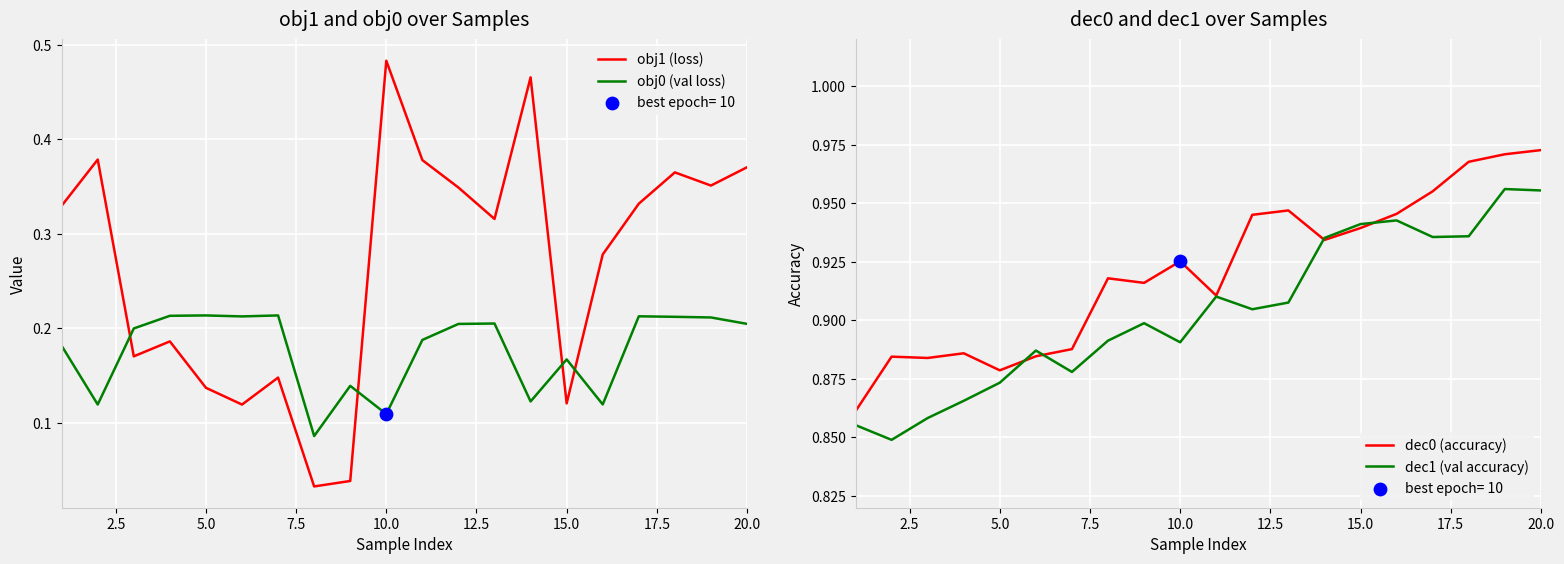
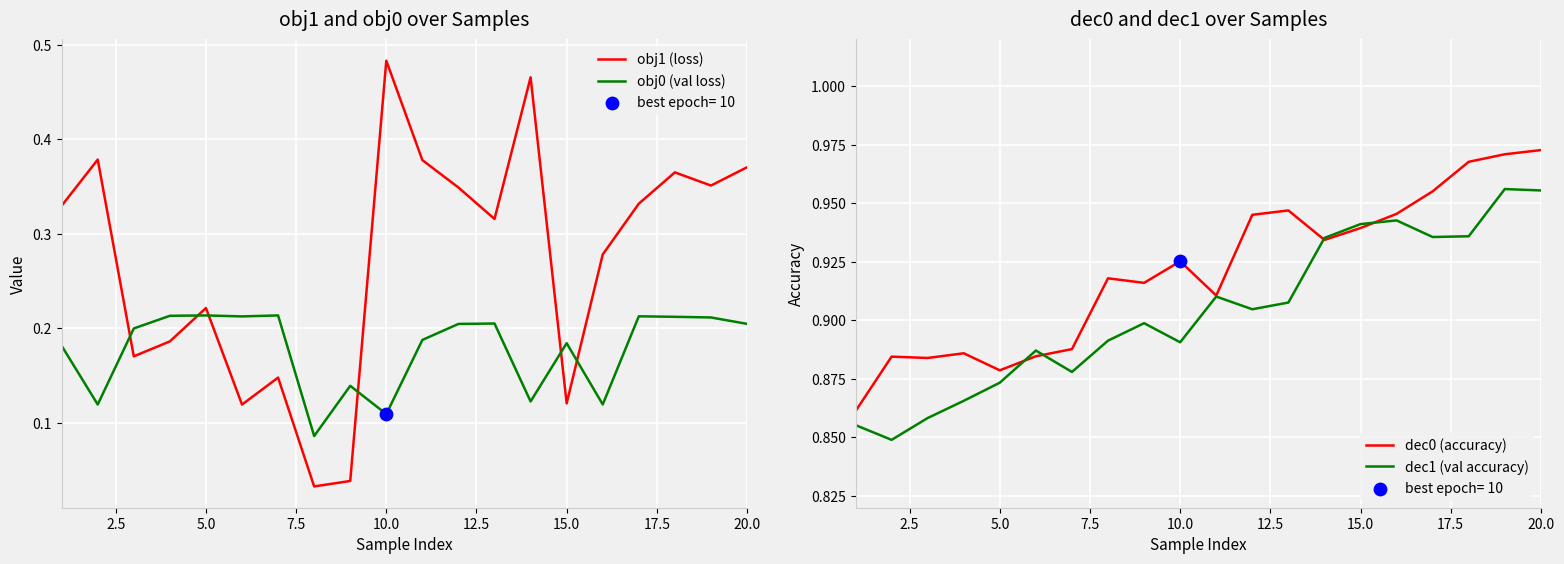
obj1 and obj0 over Samples, obj1 (loss), 5.0: 0.14 -> 0.22
obj1 and obj0 over Samples, obj0 (val loss), 15.0: 0.17 -> 0.18
